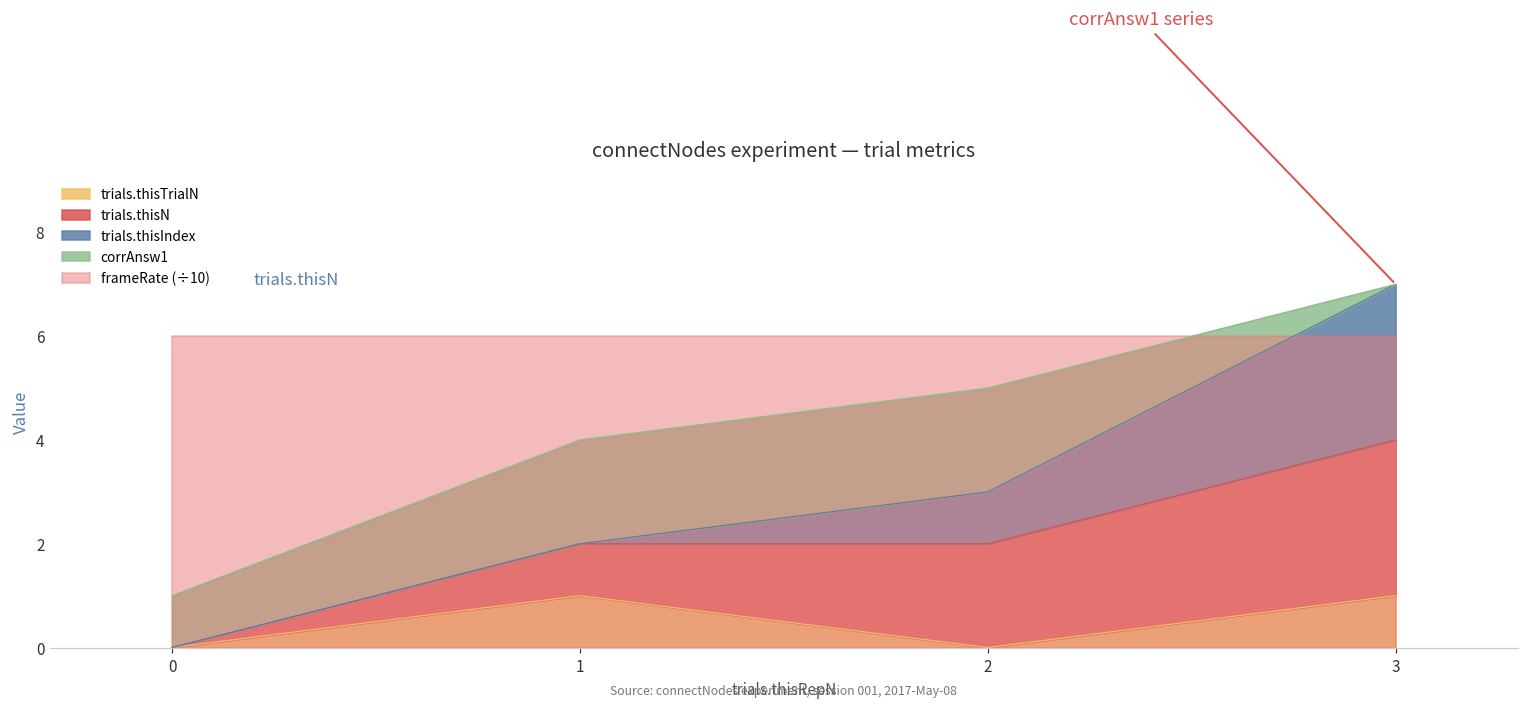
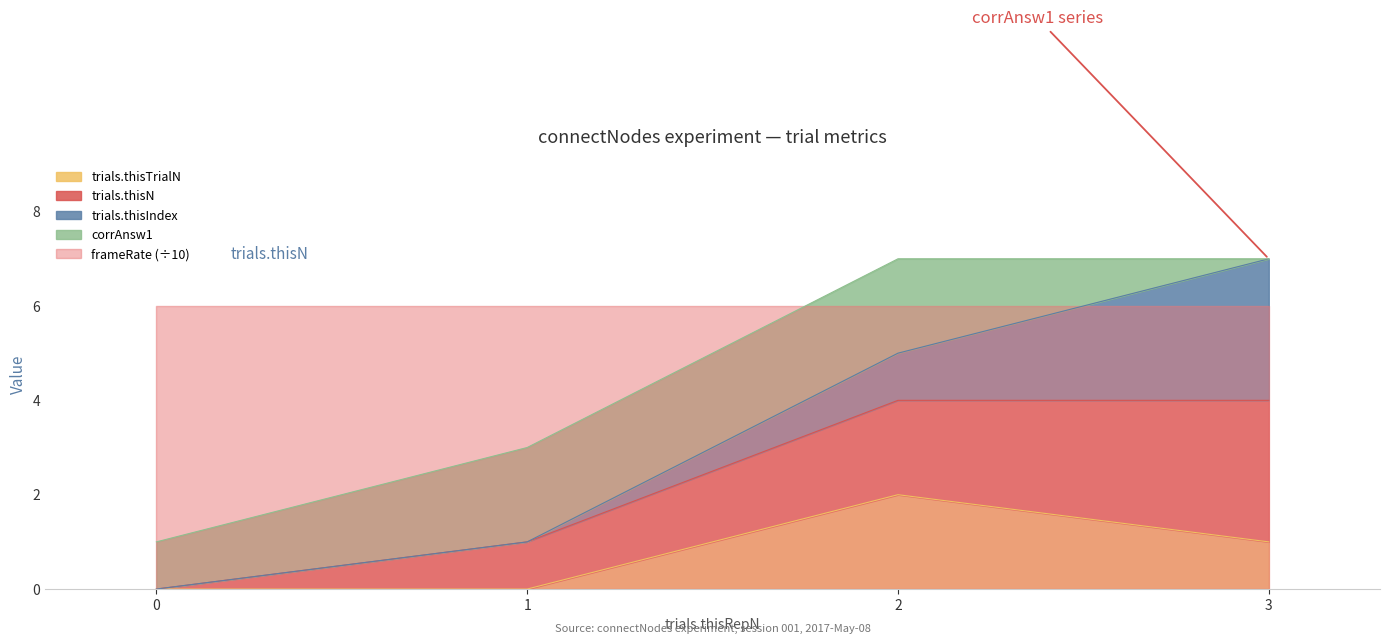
trials.thisTrialN, 1: 1 -> 0
trials.thisTrialN, 2: 0 -> 2
